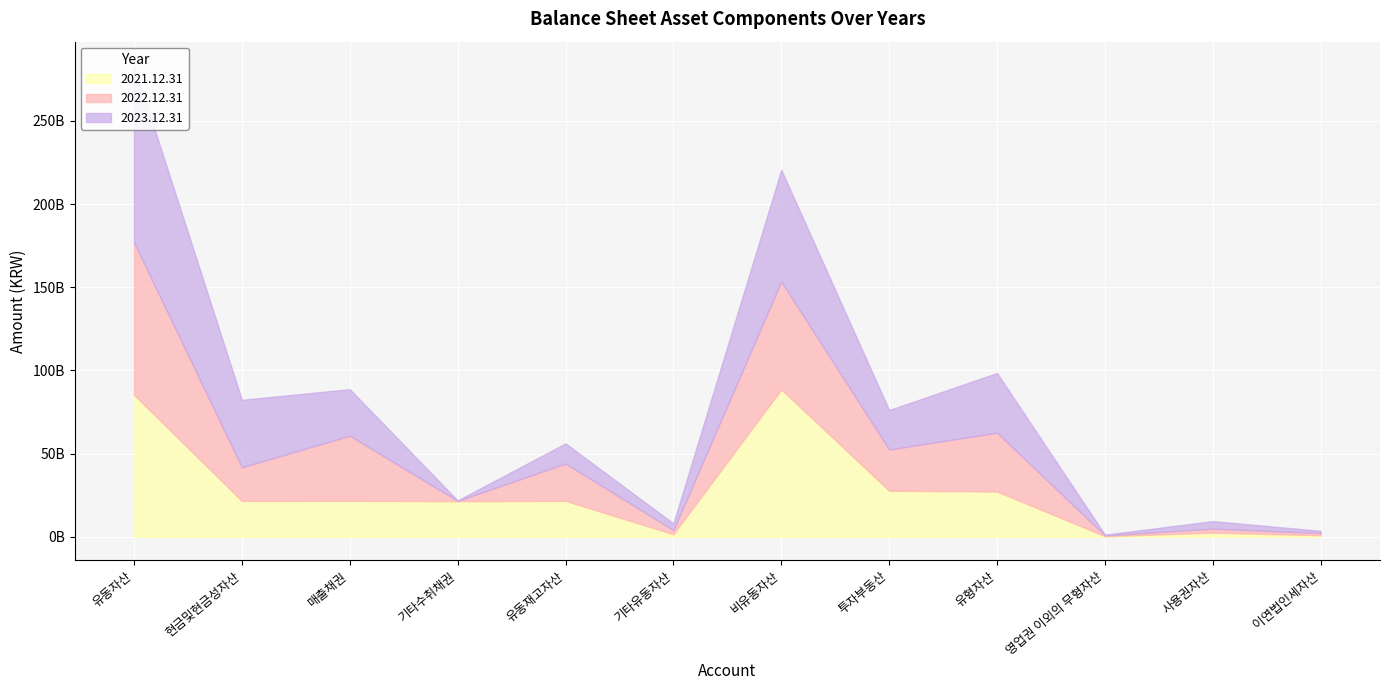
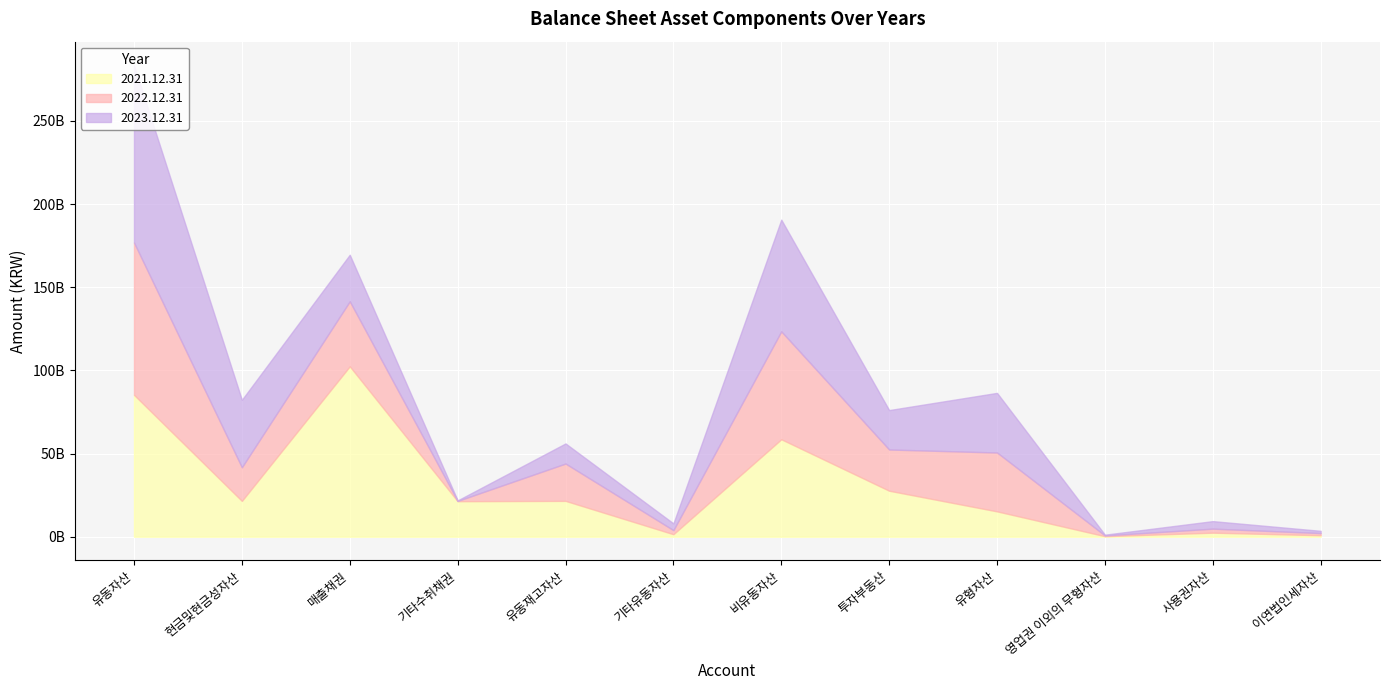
2021.12.31, 매출채권: 22000000000 -> 102000000000
2021.12.31, 비유동자산: 89000000000 -> 59000000000
2021.12.31, 유형자산: 27000000000 -> 15000000000
